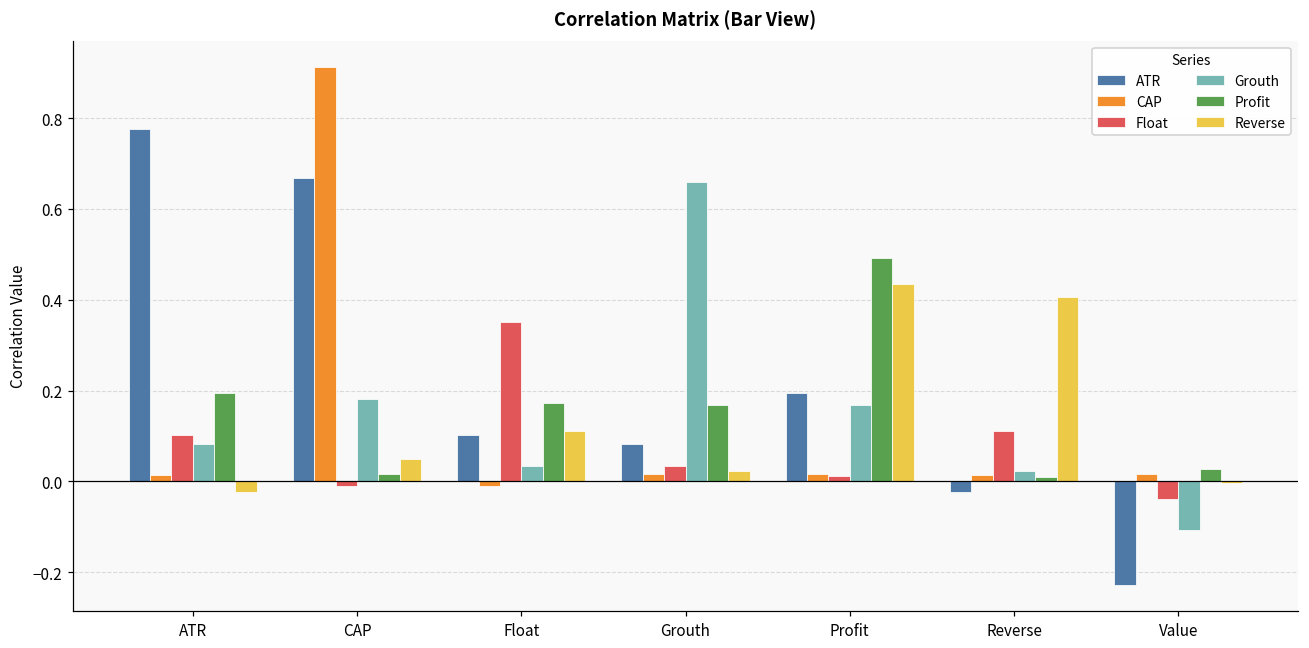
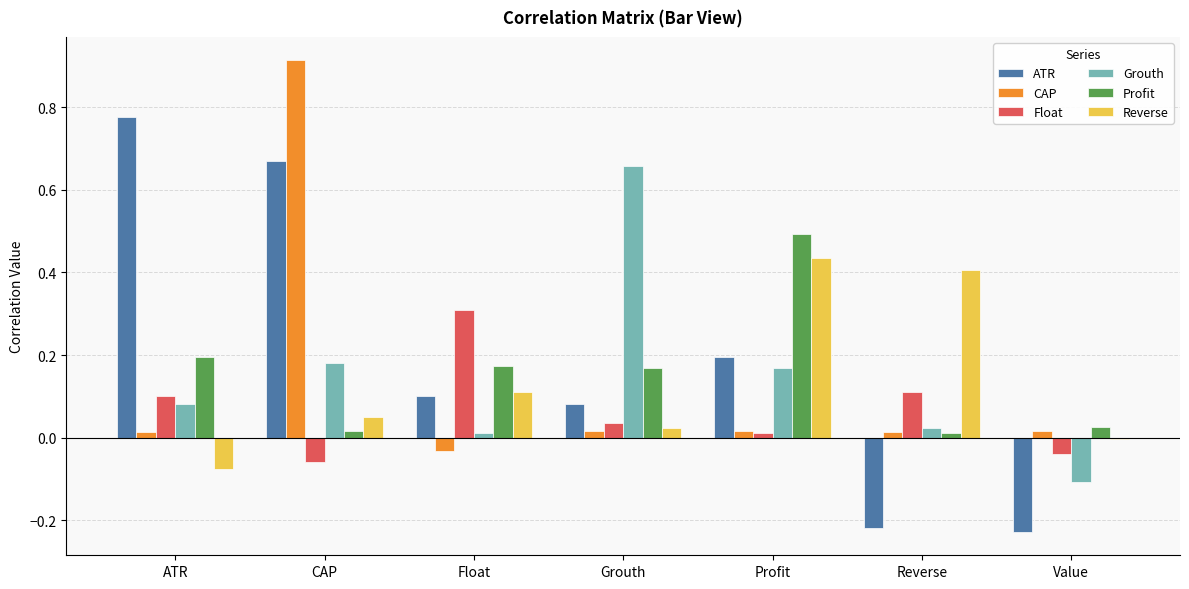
Reverse, ATR: -0.02 -> -0.08
Float, CAP: -0.01 -> -0.06
CAP, Float: -0.01 -> -0.03
Float, Float: 0.35 -> 0.31
Grouth, Float: 0.03 -> 0.01
ATR, Reverse: -0.02 -> -0.22
